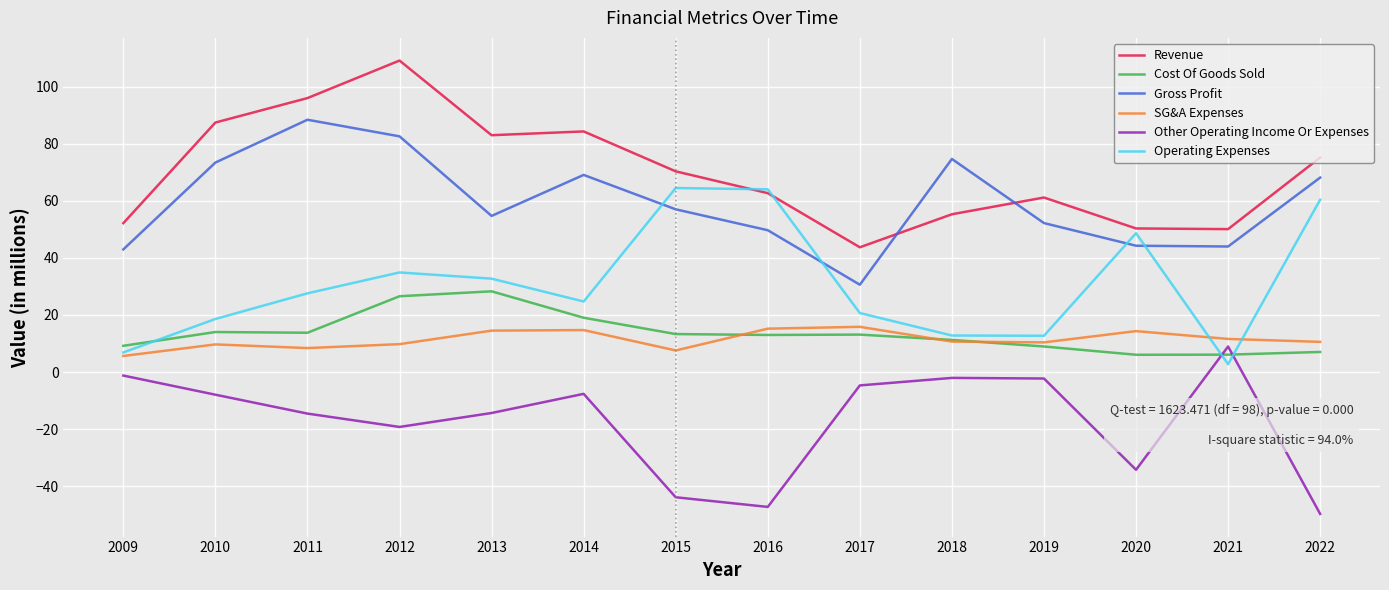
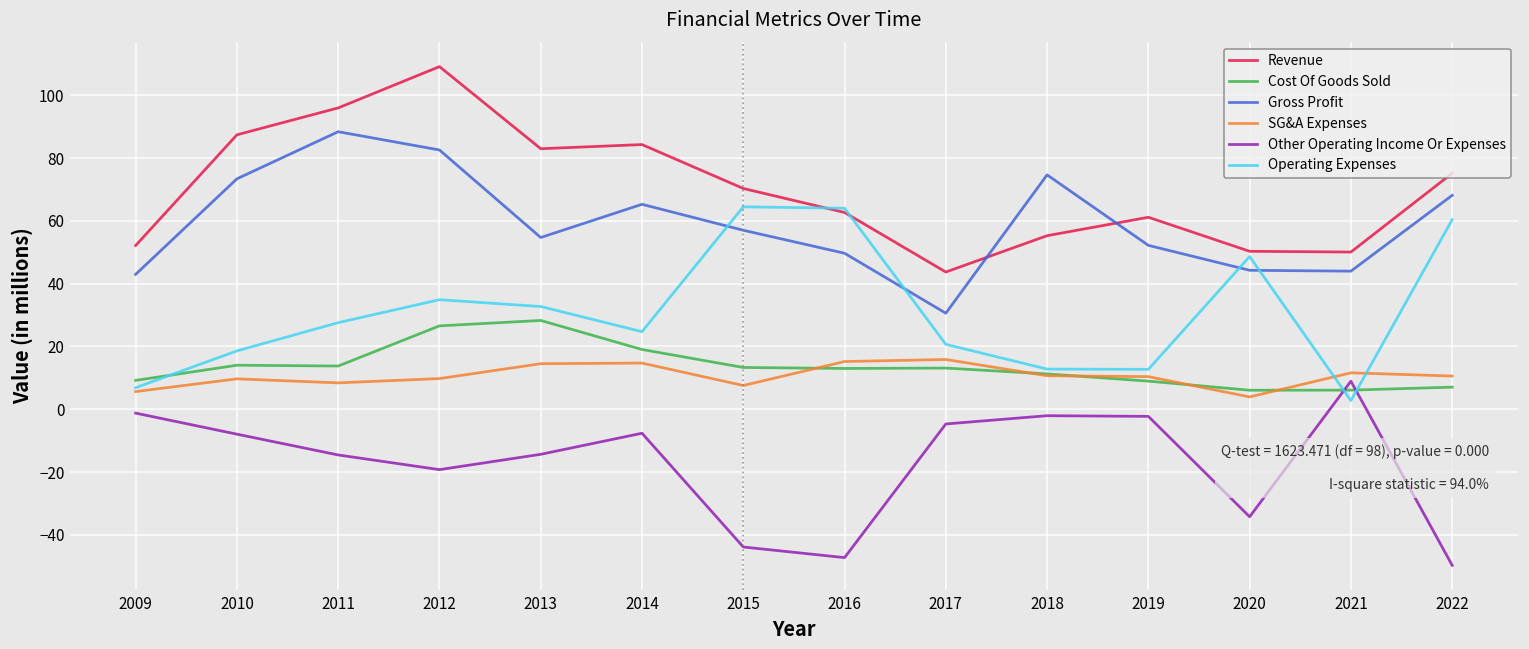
Gross Profit, 2014: 69 -> 65
SG&A Expenses, 2020: 14 -> 4
